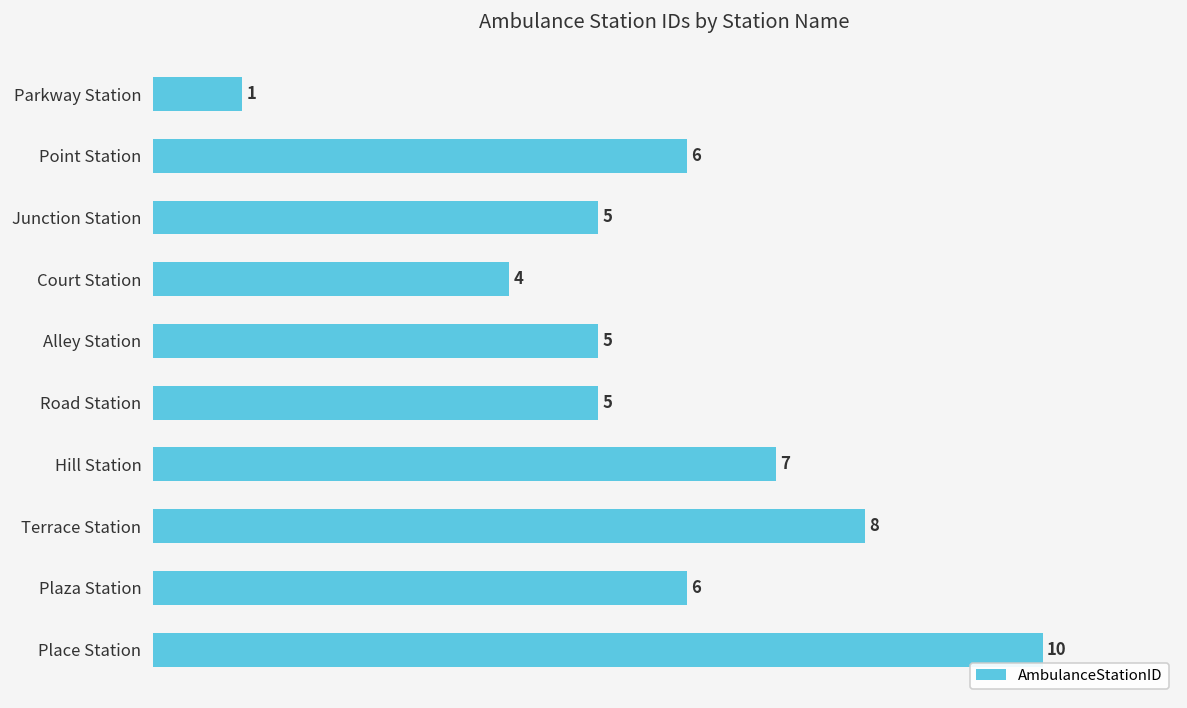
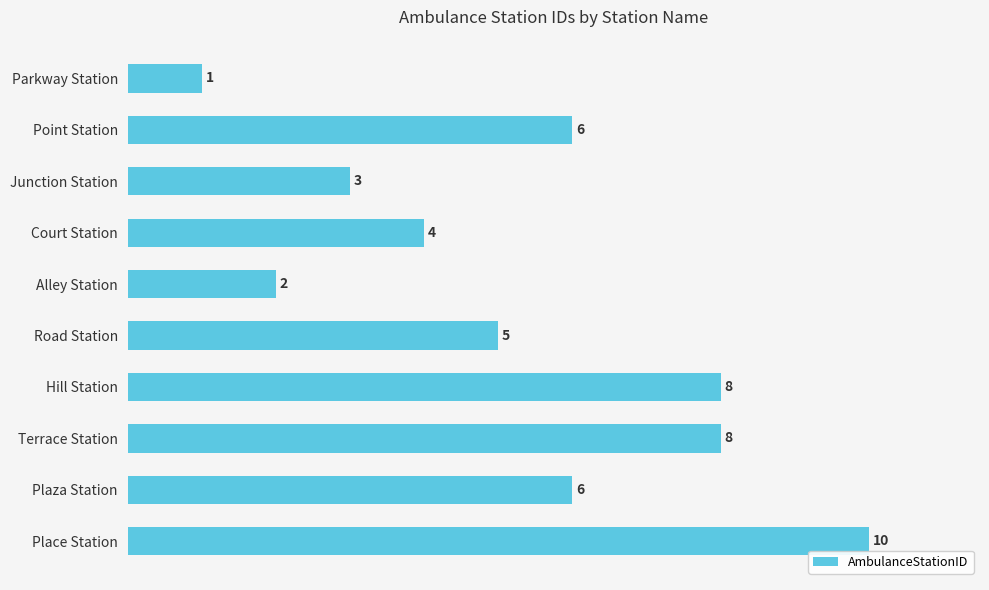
Junction Station: 5 -> 3
Alley Station: 5 -> 2
Hill Station: 7 -> 8
